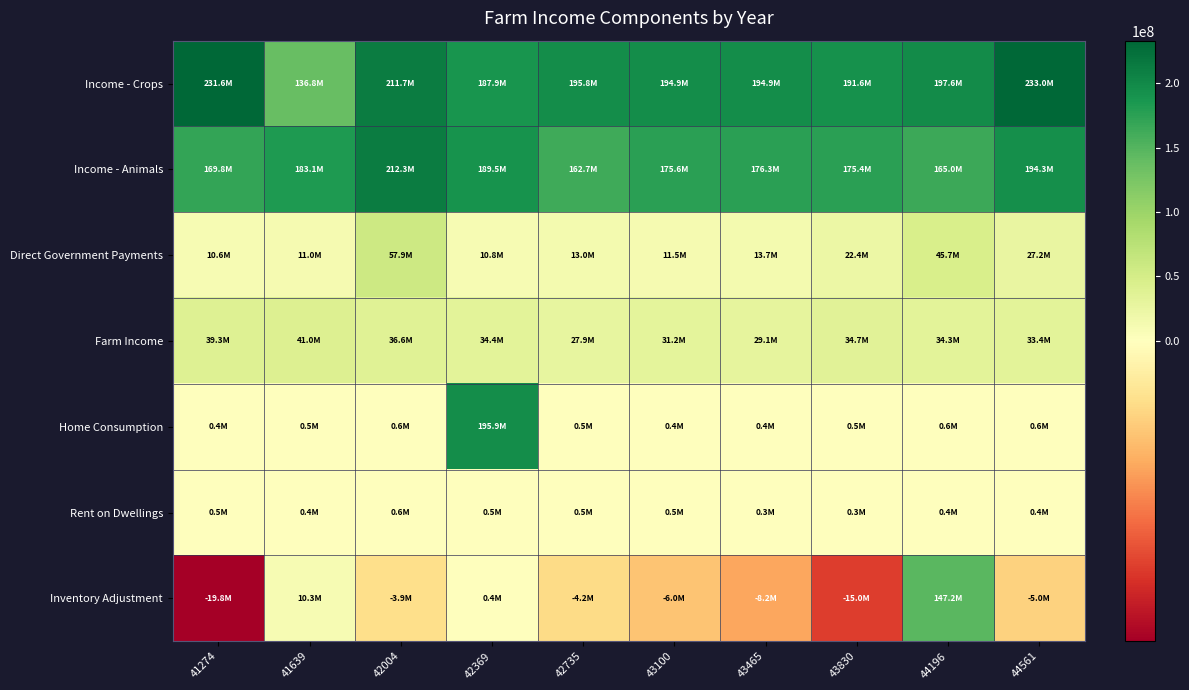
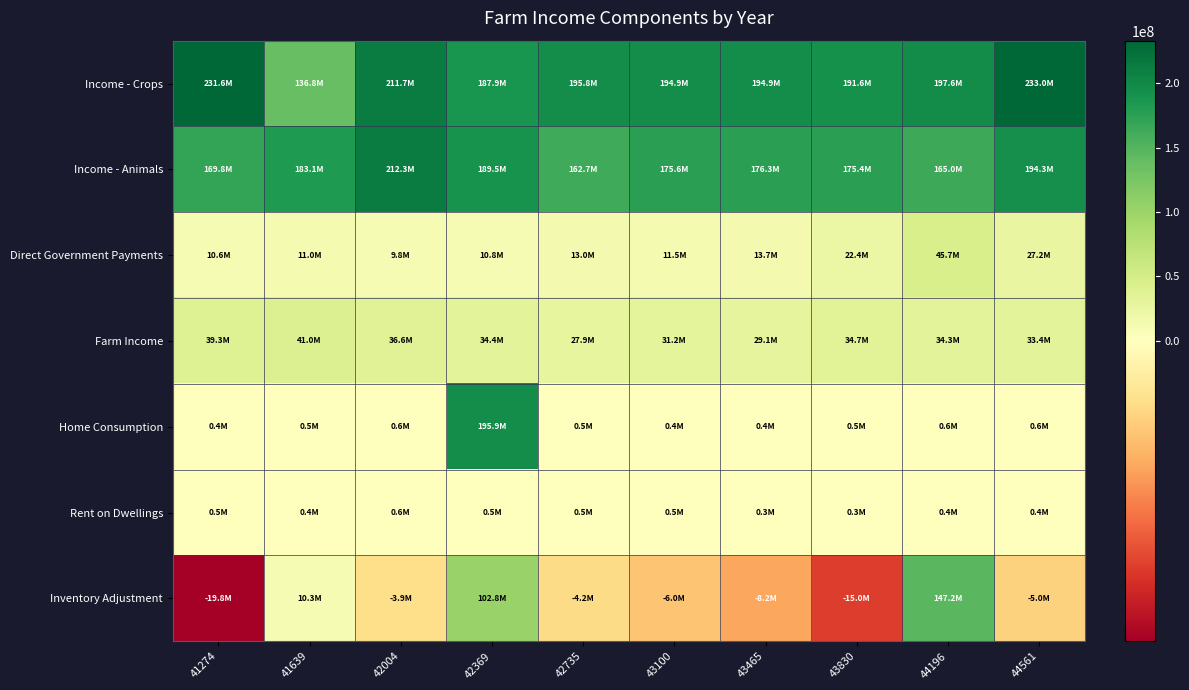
Direct Government Payments, 42004: 57.9M -> 9.8M
Inventory Adjustment, 42369: 0.4M -> 102.8M
